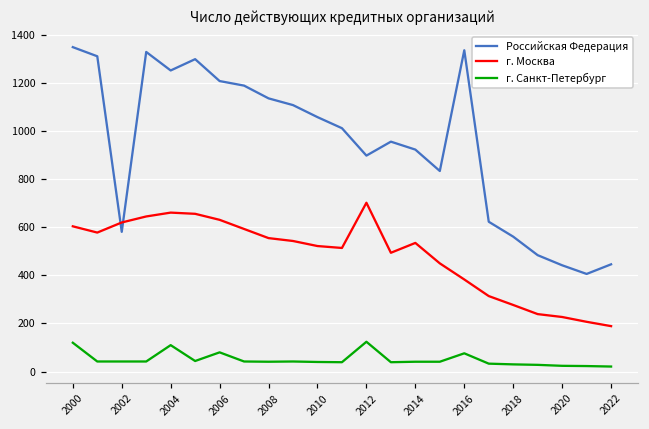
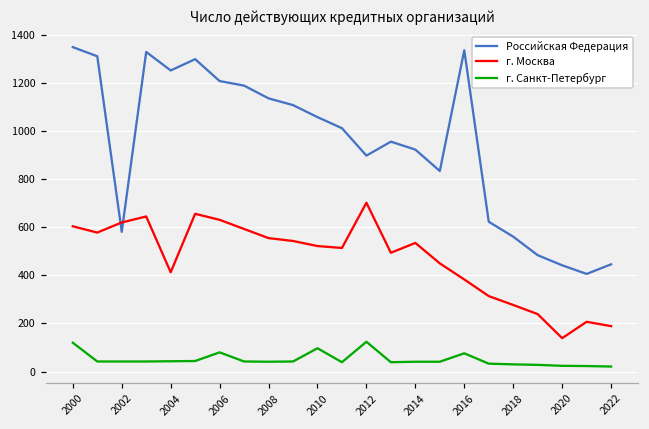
г. Москва, 2004: 660 -> 410
г. Санкт-Петербург, 2004: 110 -> 40
г. Санкт-Петербург, 2010: 40 -> 100
г. Москва, 2020: 230 -> 140
